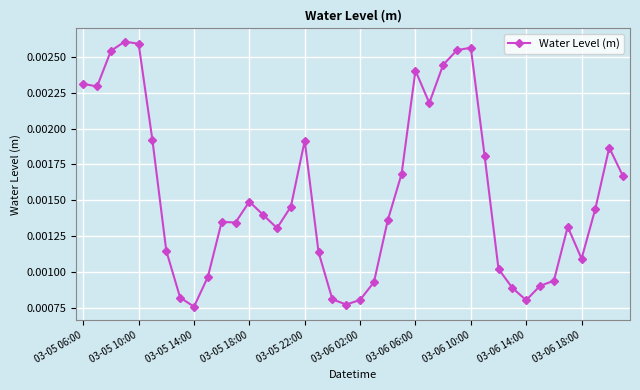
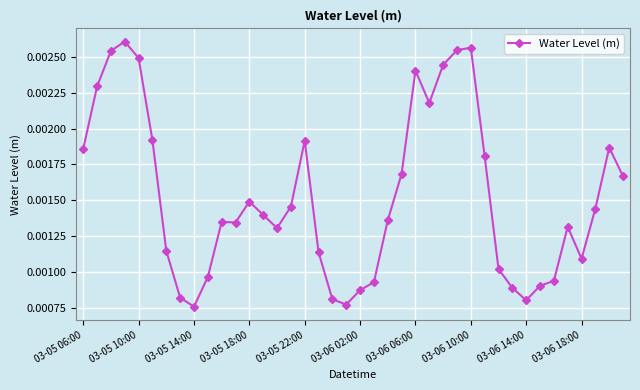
03-05 06:00: 0.00231 -> 0.00186
03-05 10:00: 0.00259 -> 0.00249
03-06 02:00: 0.00081 -> 0.00087
